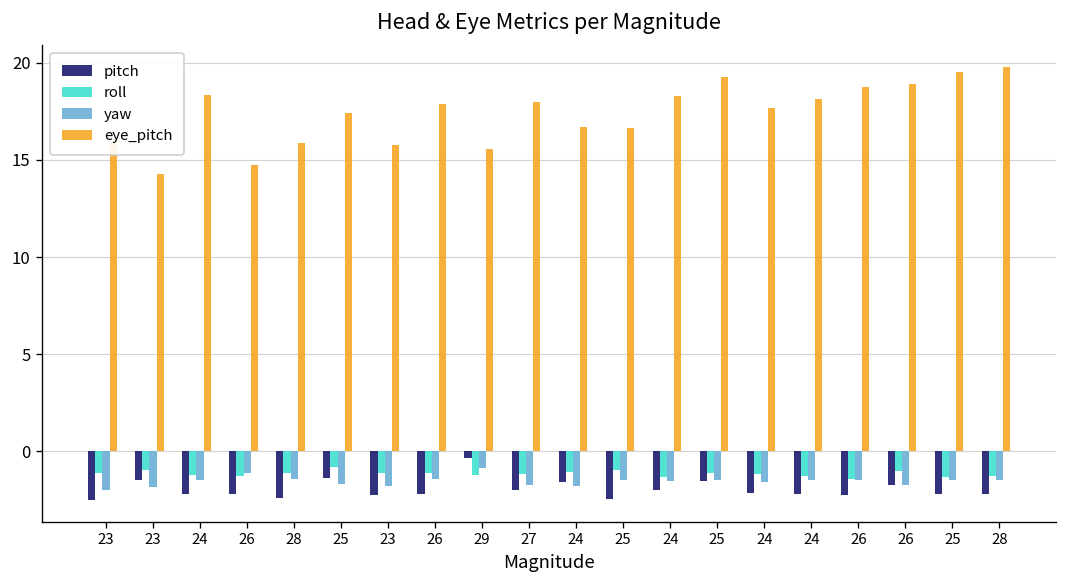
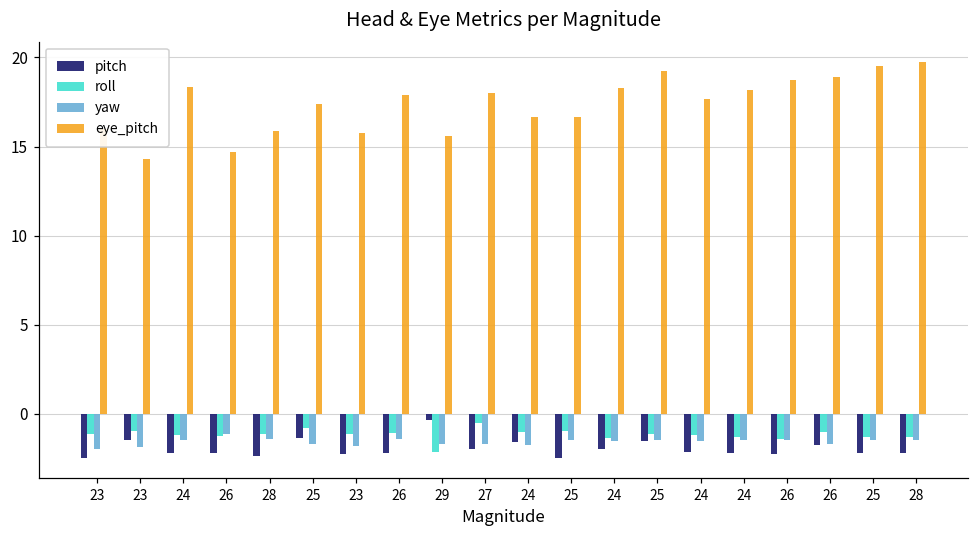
roll, 29: -1.2 -> -2.1
yaw, 29: -0.9 -> -1.7
roll, 27: -1.2 -> -0.5
